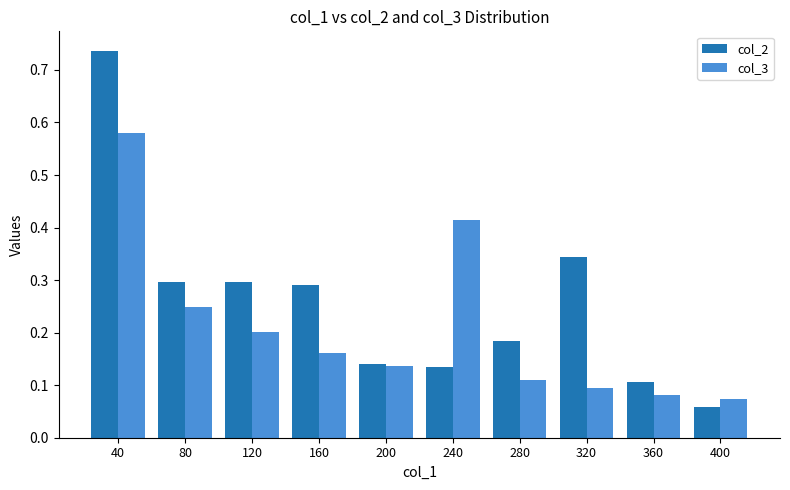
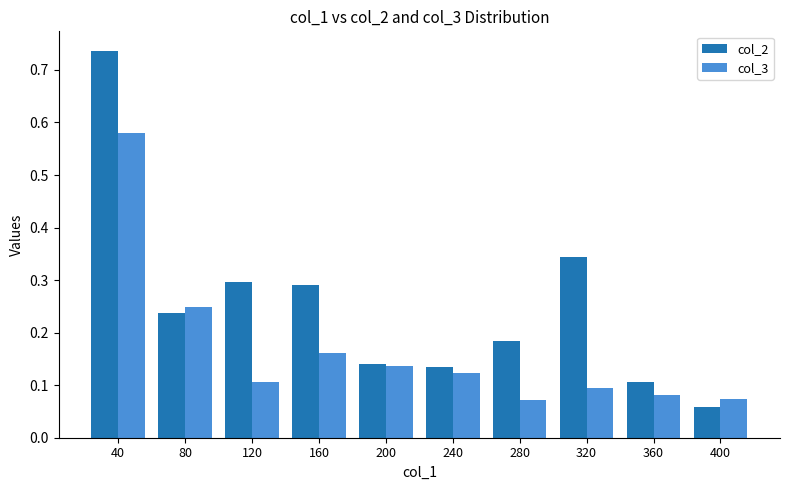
col_2, 80: 0.30 -> 0.24
col_3, 120: 0.20 -> 0.11
col_3, 240: 0.41 -> 0.12
col_3, 280: 0.11 -> 0.07
